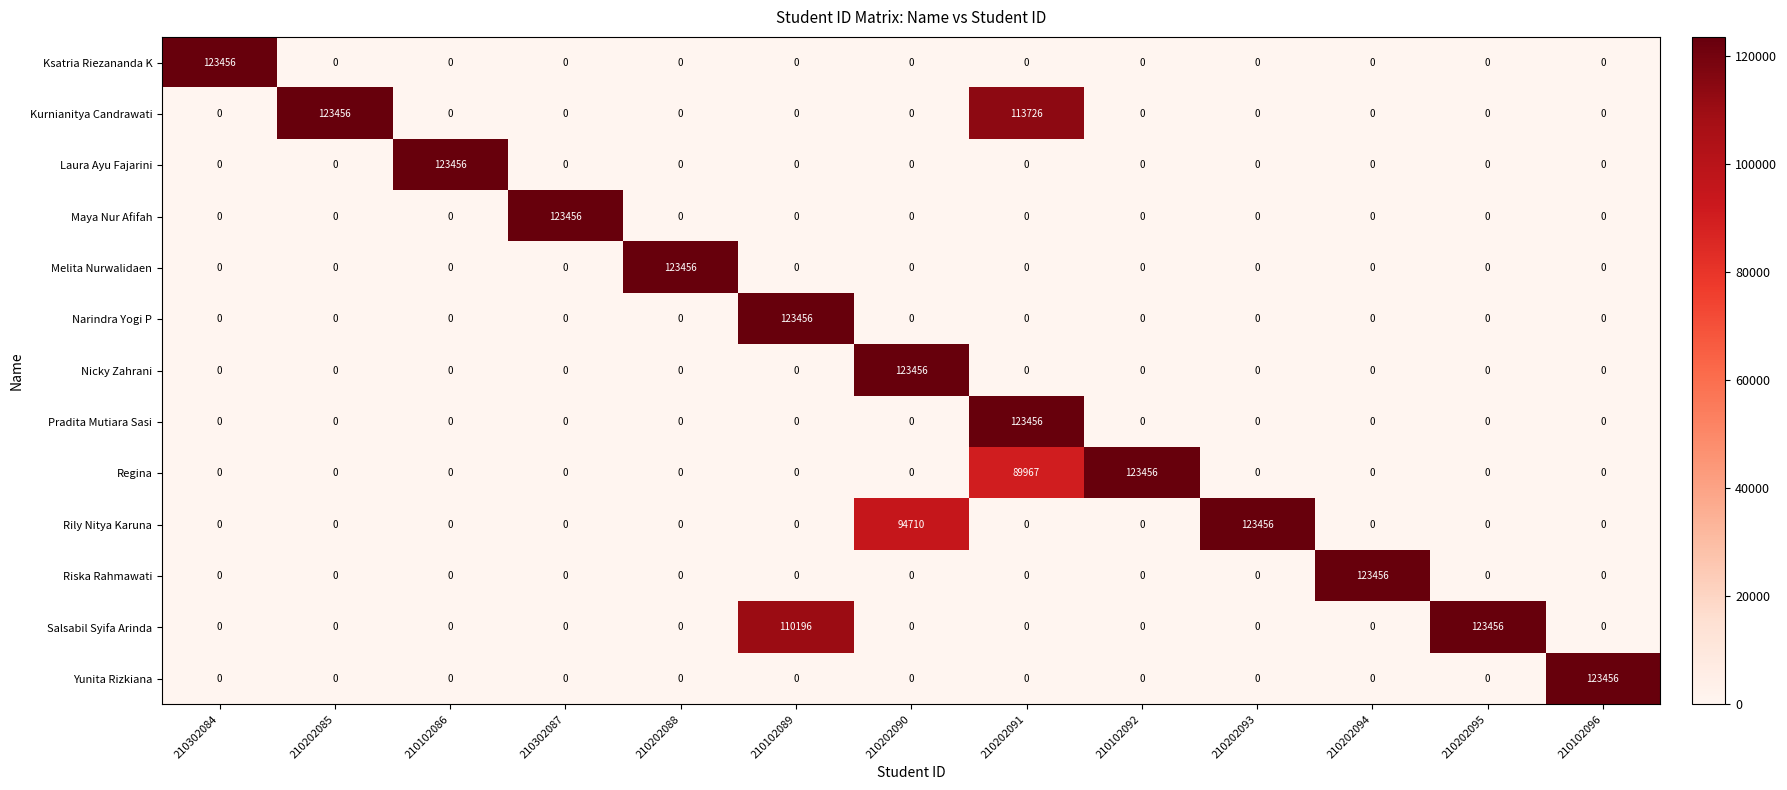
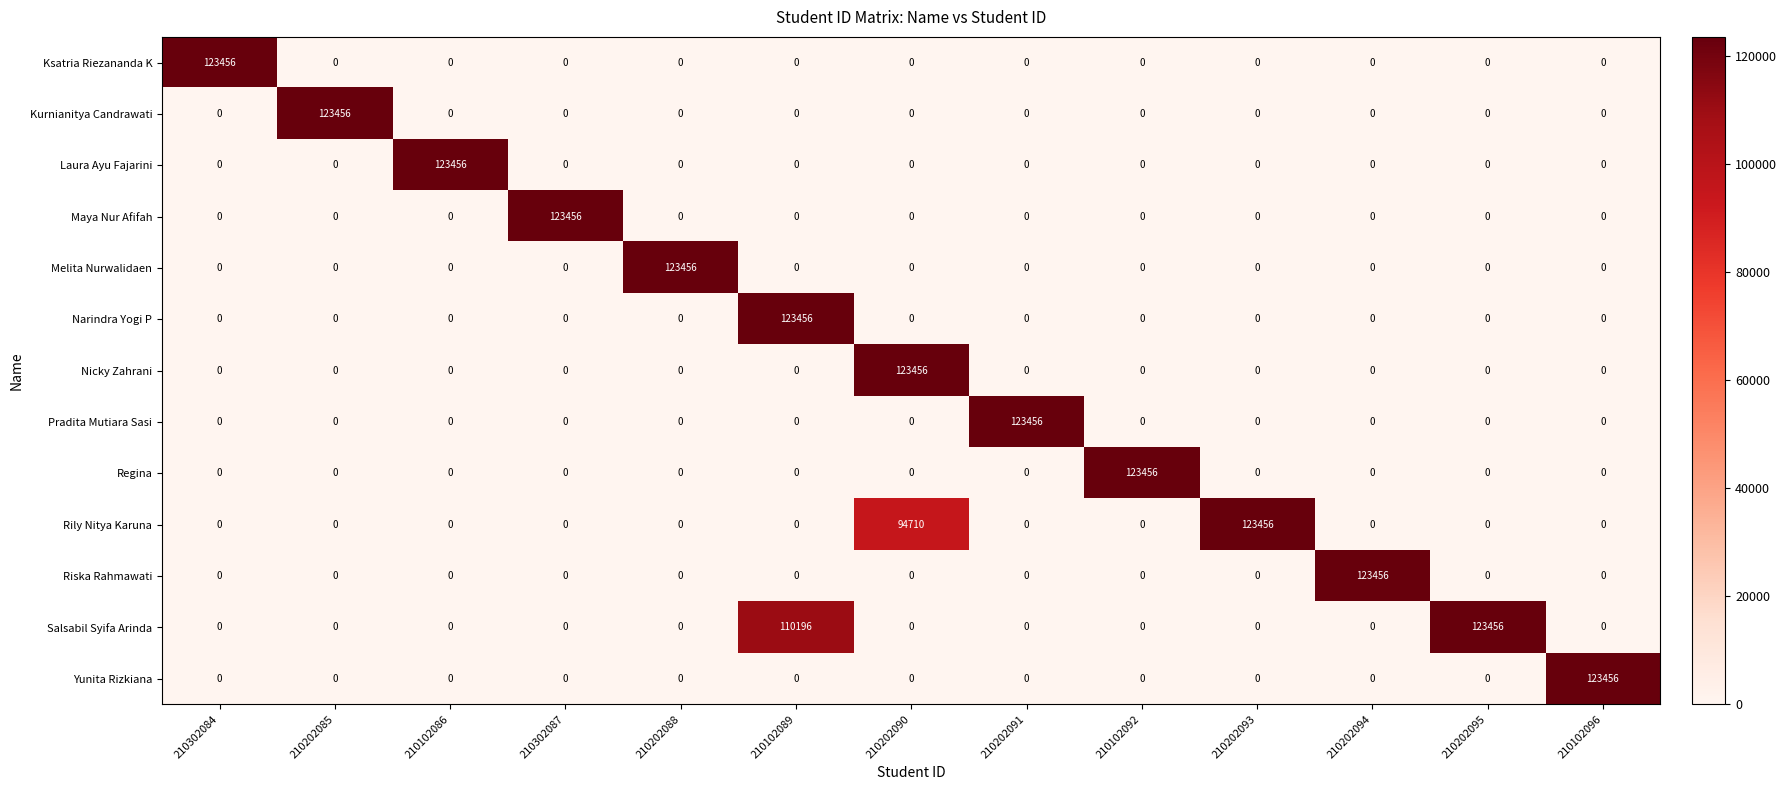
Kurnianitya Candrawati, 210202091: 113726 -> 0
Regina, 210202091: 89967 -> 0
